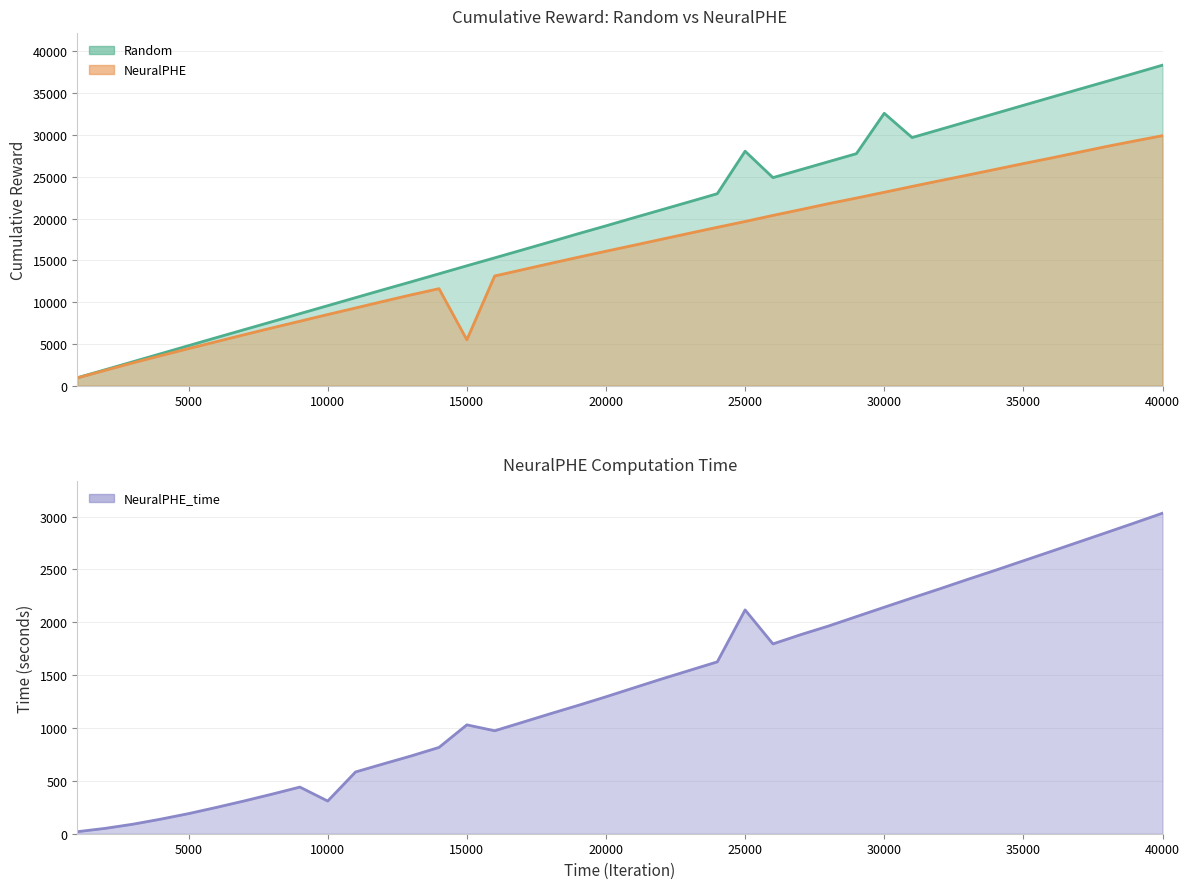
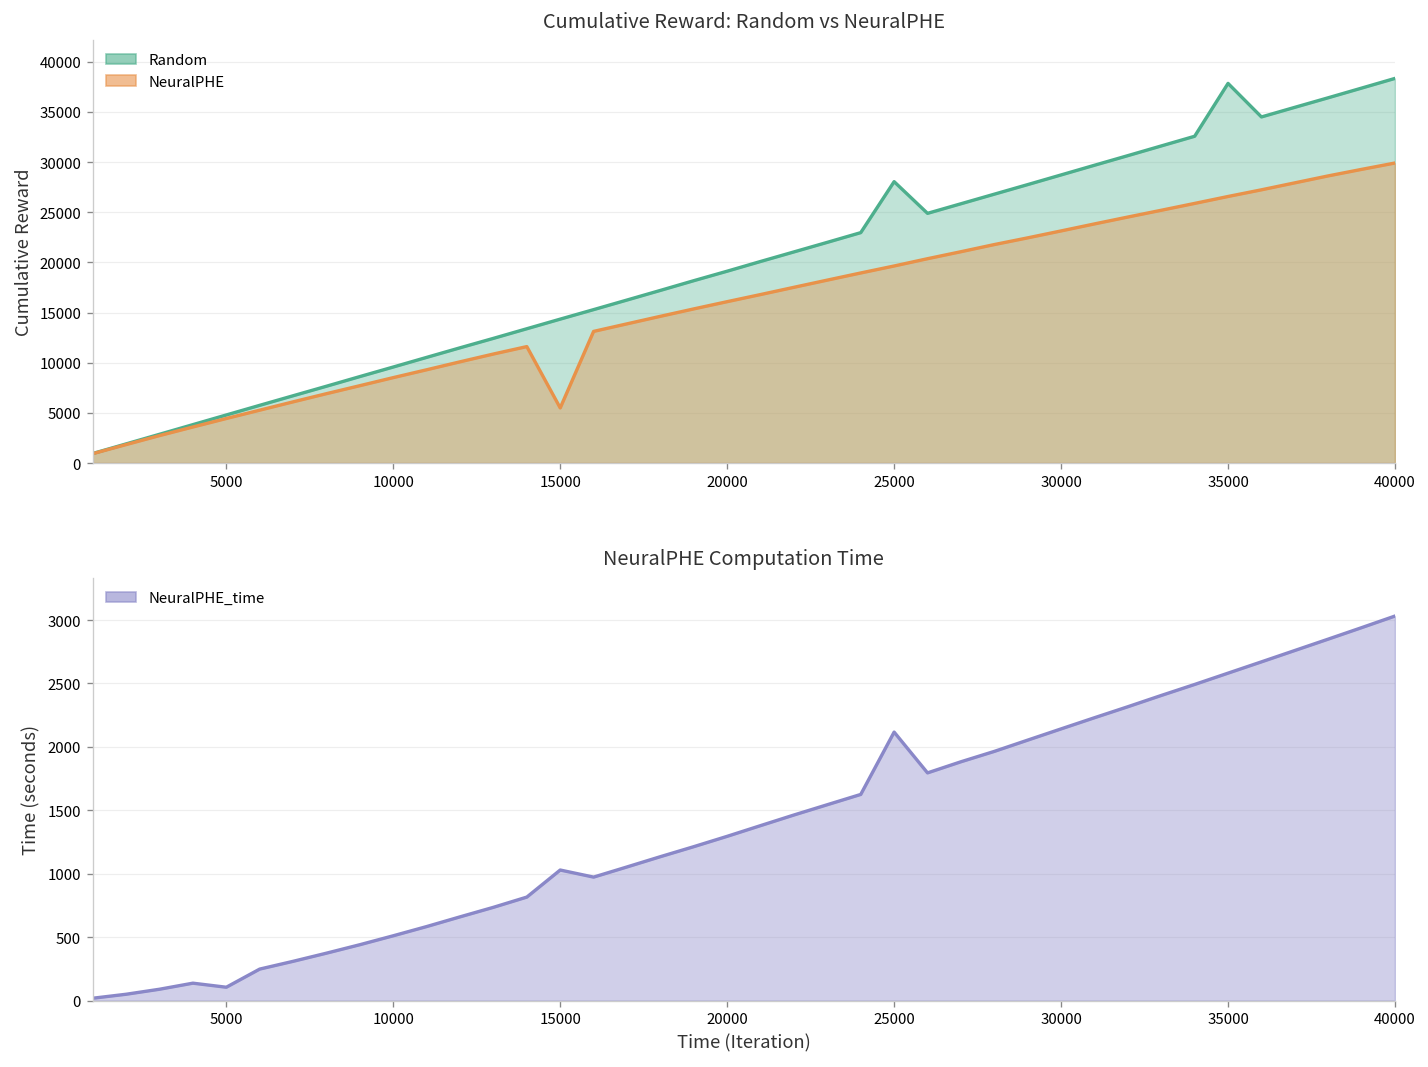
Cumulative Reward: Random vs NeuralPHE, Random, 30000: 33000 -> 29000
Cumulative Reward: Random vs NeuralPHE, Random, 35000: 34000 -> 38000
NeuralPHE Computation Time, 5000: 190 -> 110
NeuralPHE Computation Time, 10000: 310 -> 510
